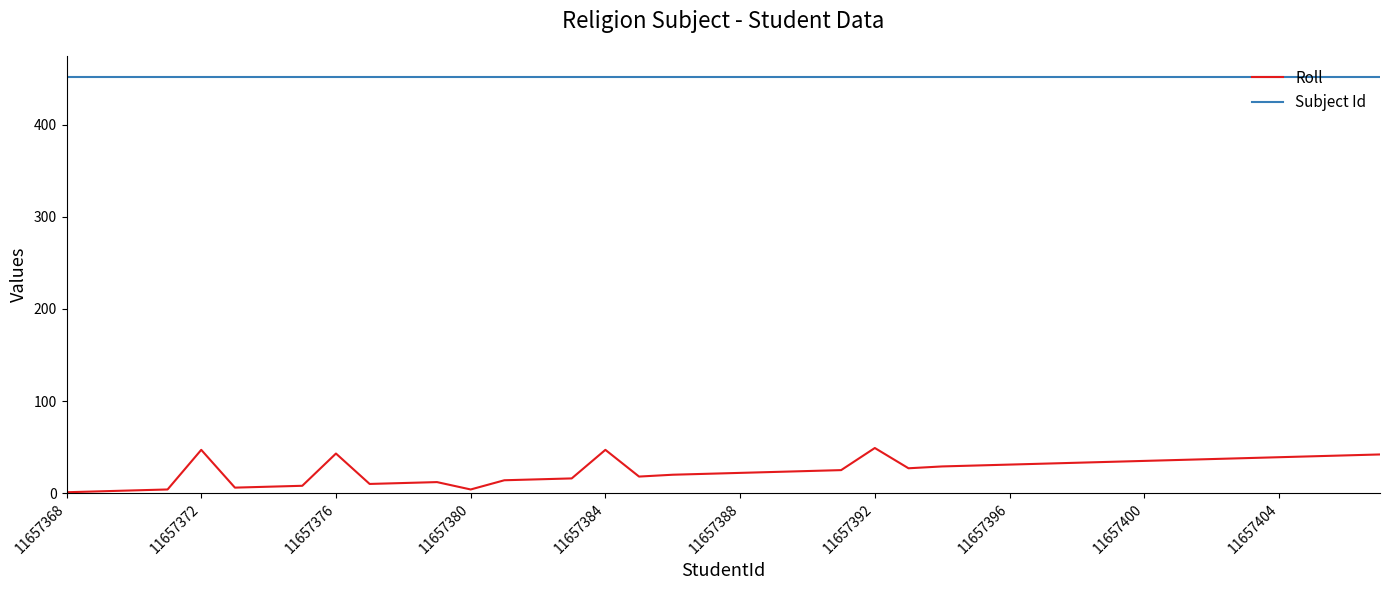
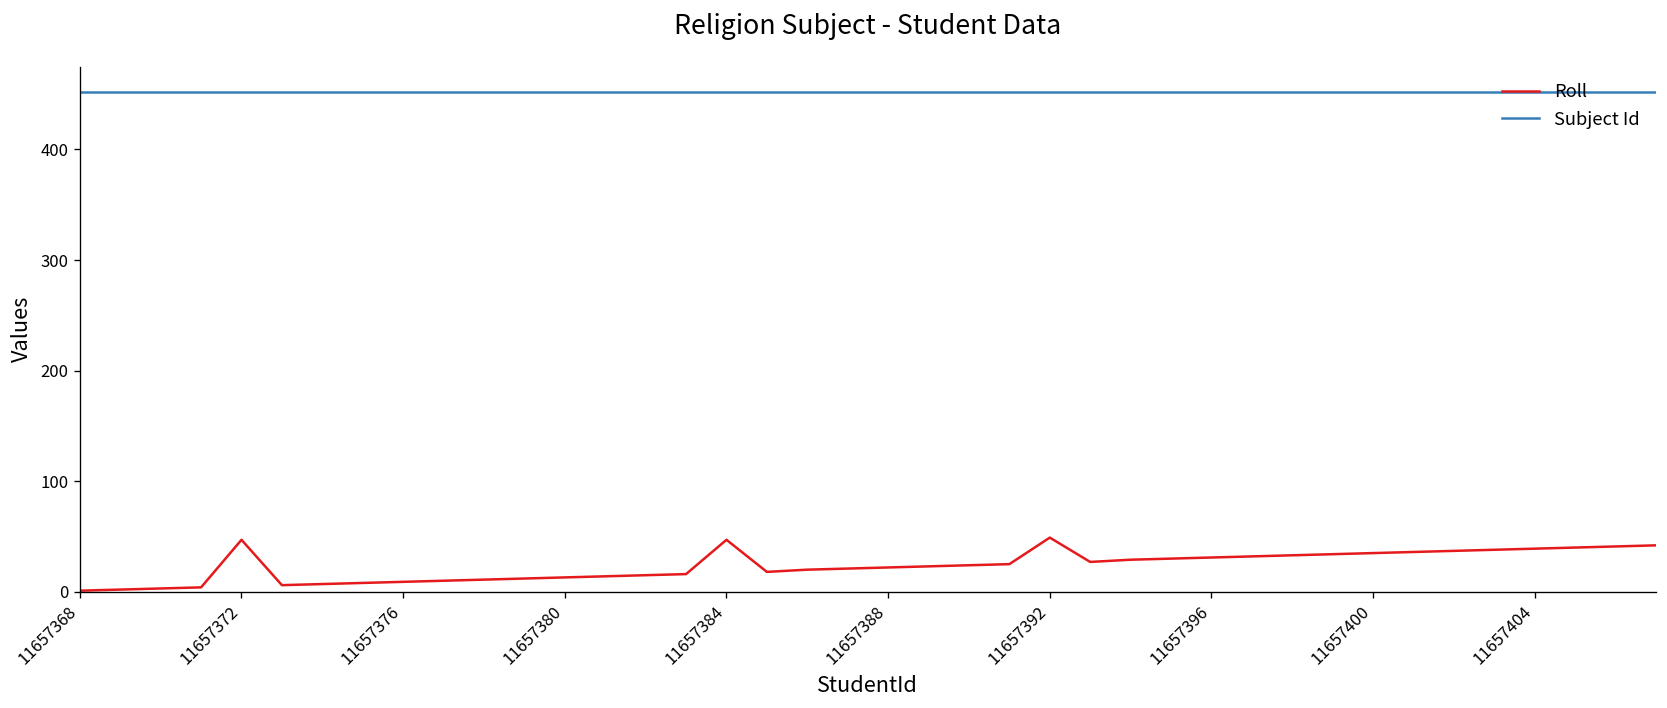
Roll, 11657376: 40 -> 10
Roll, 11657380: 0 -> 10
